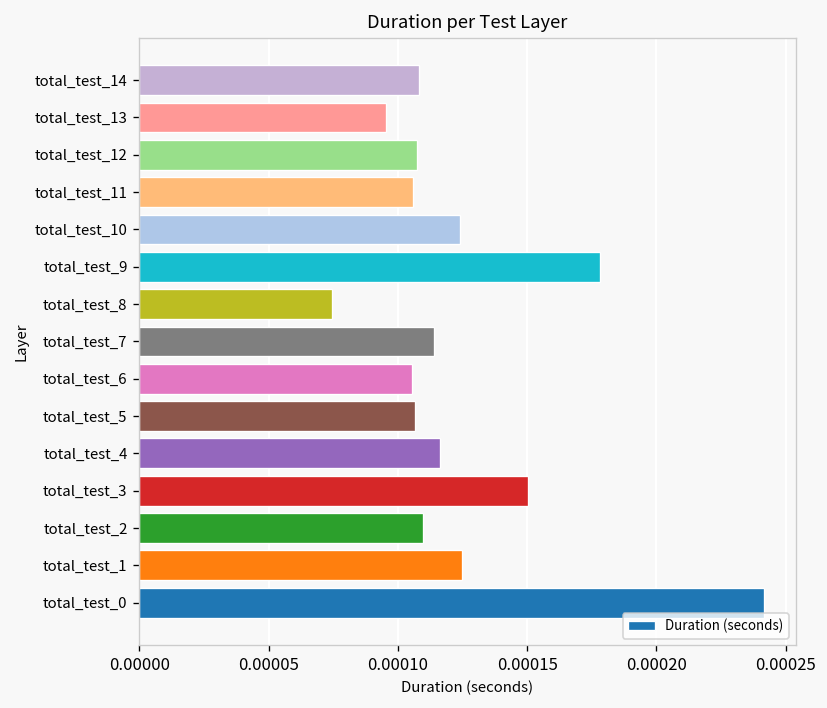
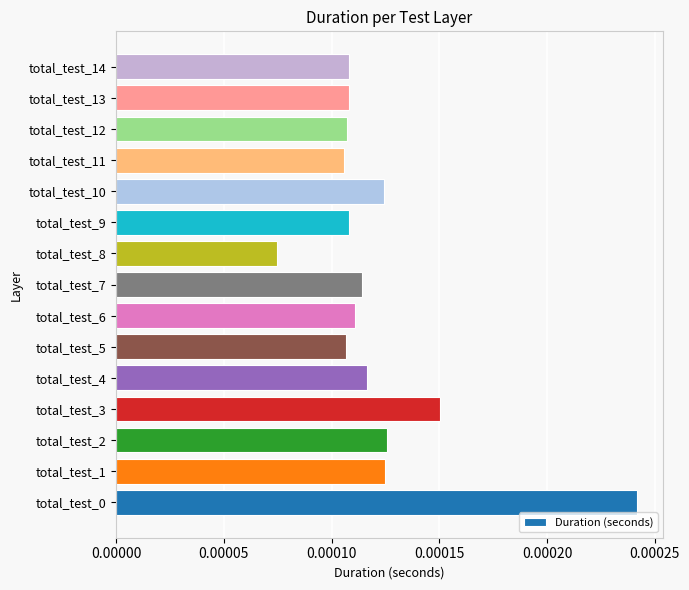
total_test_13: 0.000096 -> 0.000108
total_test_9: 0.000178 -> 0.000108
total_test_6: 0.000106 -> 0.000111
total_test_2: 0.000110 -> 0.000126
